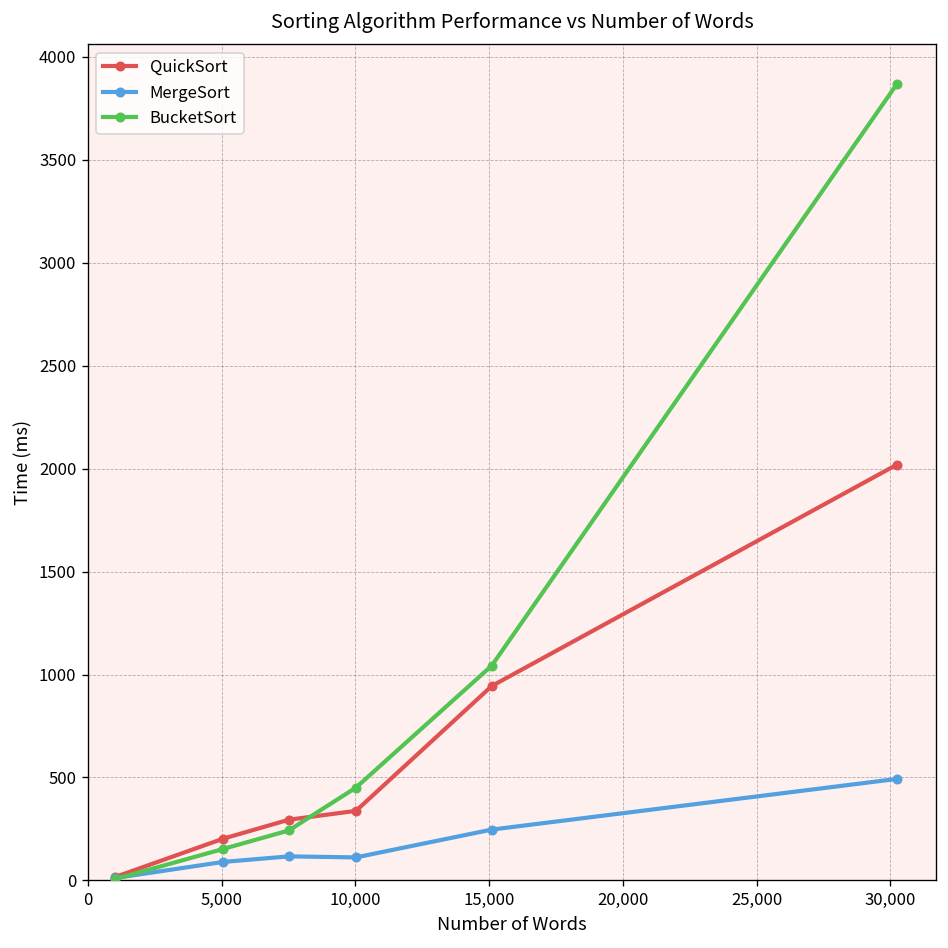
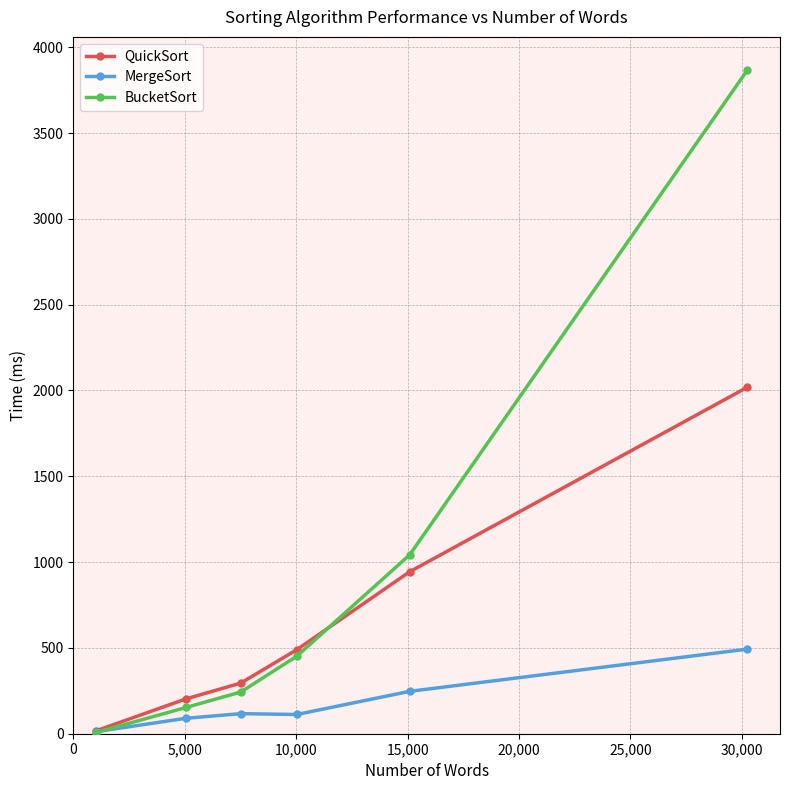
QuickSort, 10,000: 340 -> 490
